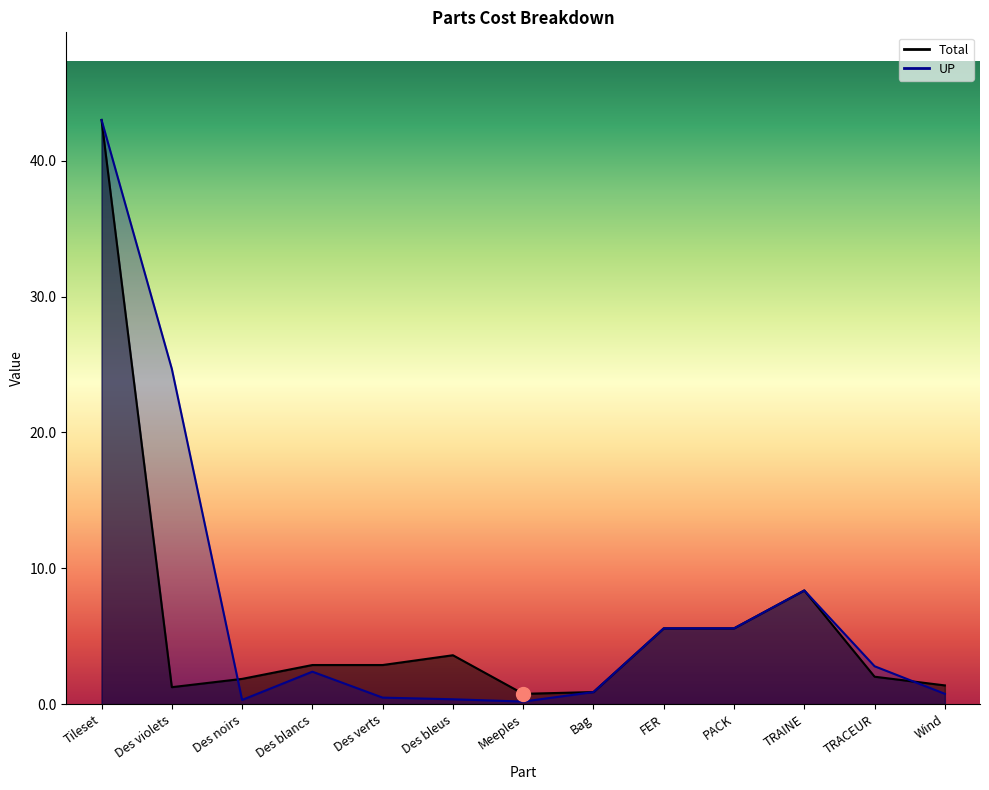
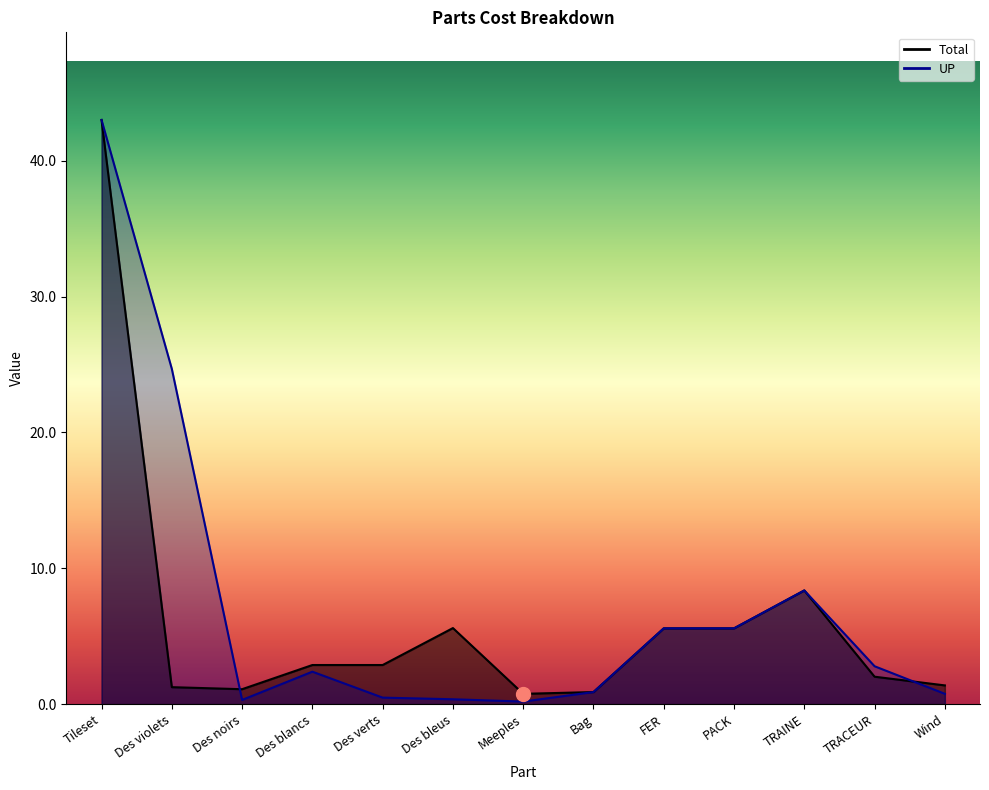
Total, Des noirs: 1.9 -> 1.1
Total, Des bleus: 3.6 -> 5.6
